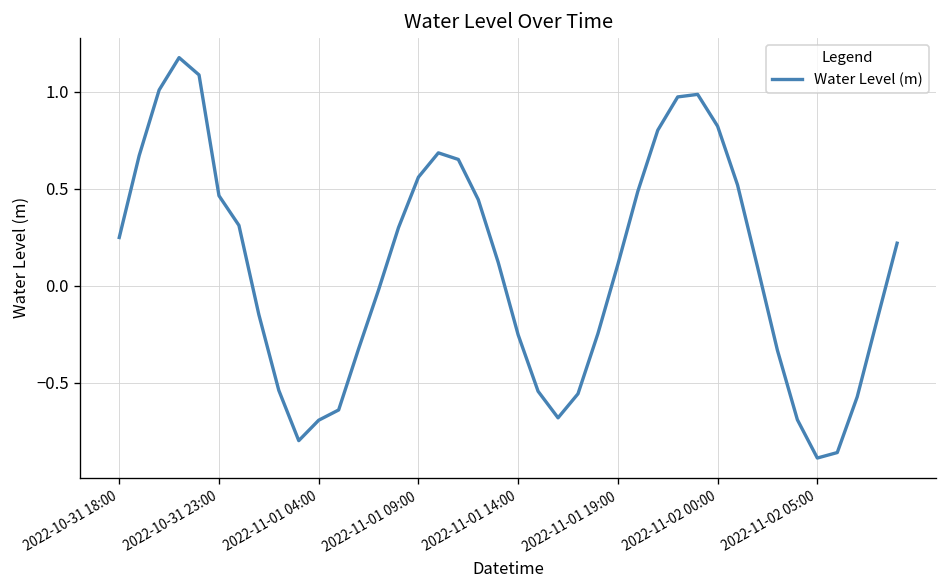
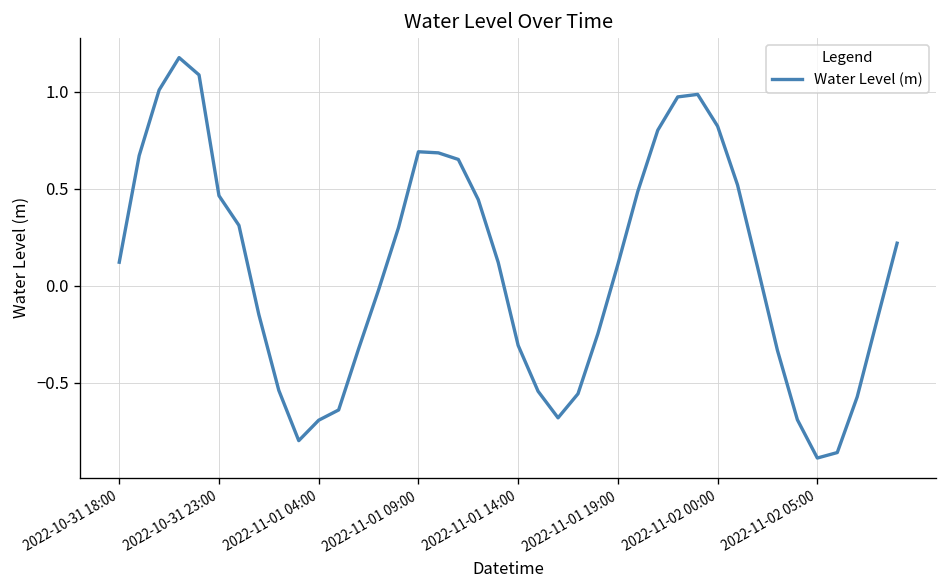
2022-10-31 18:00: 0.25 -> 0.12
2022-11-01 09:00: 0.56 -> 0.69
2022-11-01 14:00: -0.25 -> -0.31
